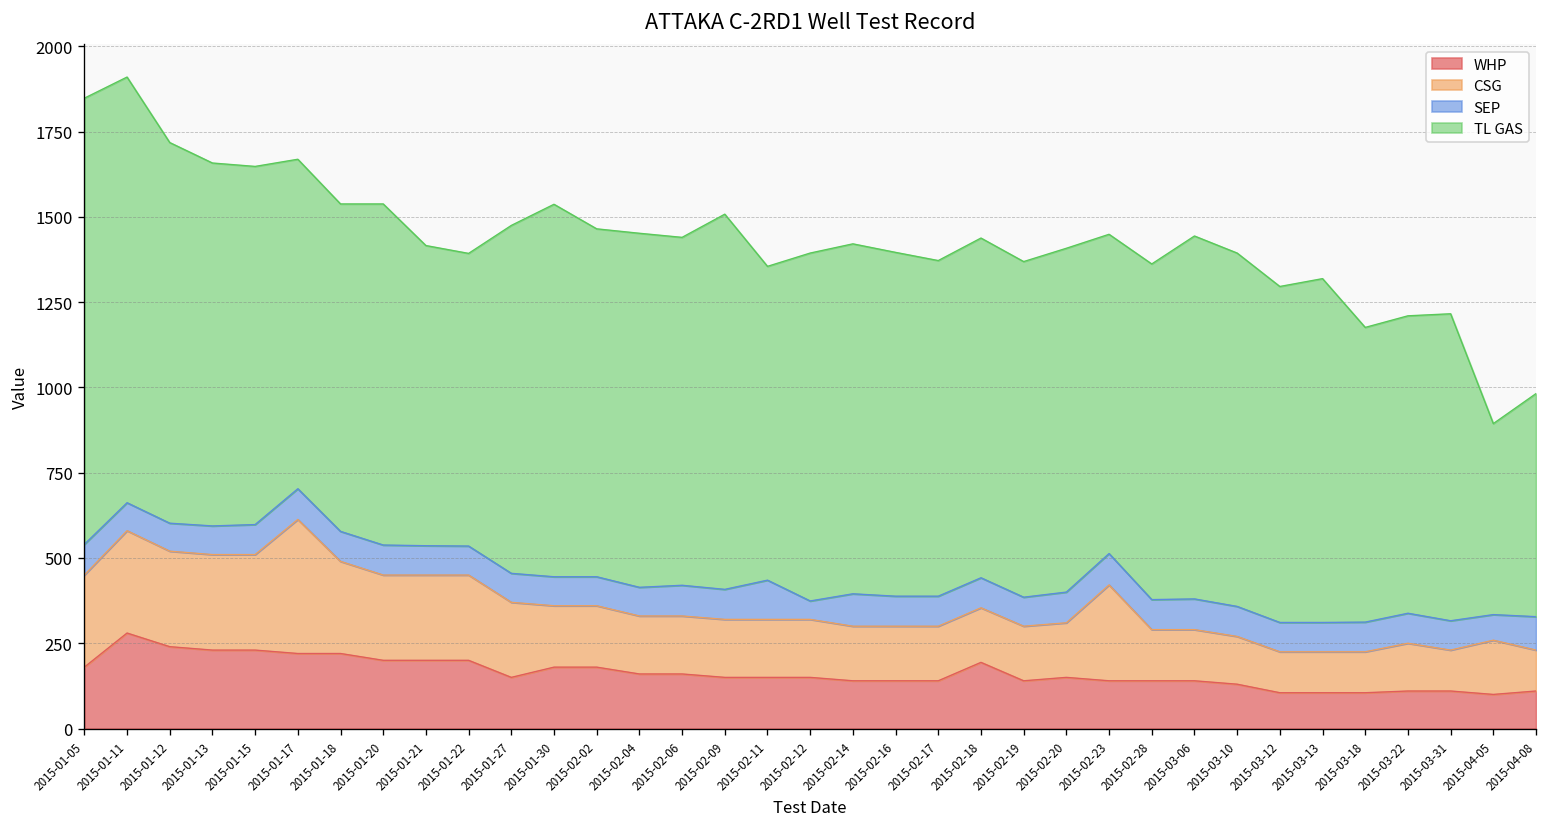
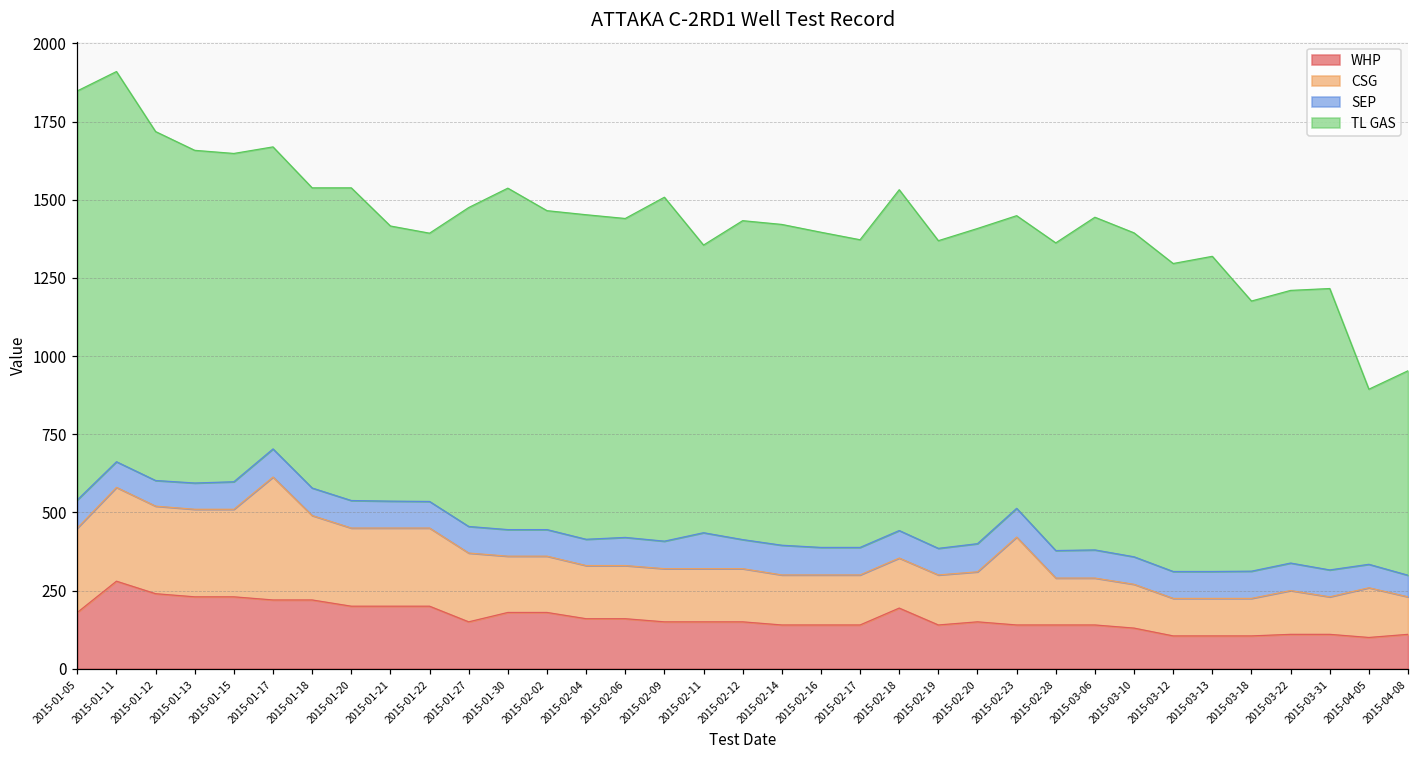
SEP, 2015-02-12: 50 -> 90
TL GAS, 2015-02-18: 1000 -> 1090
SEP, 2015-04-08: 100 -> 70
